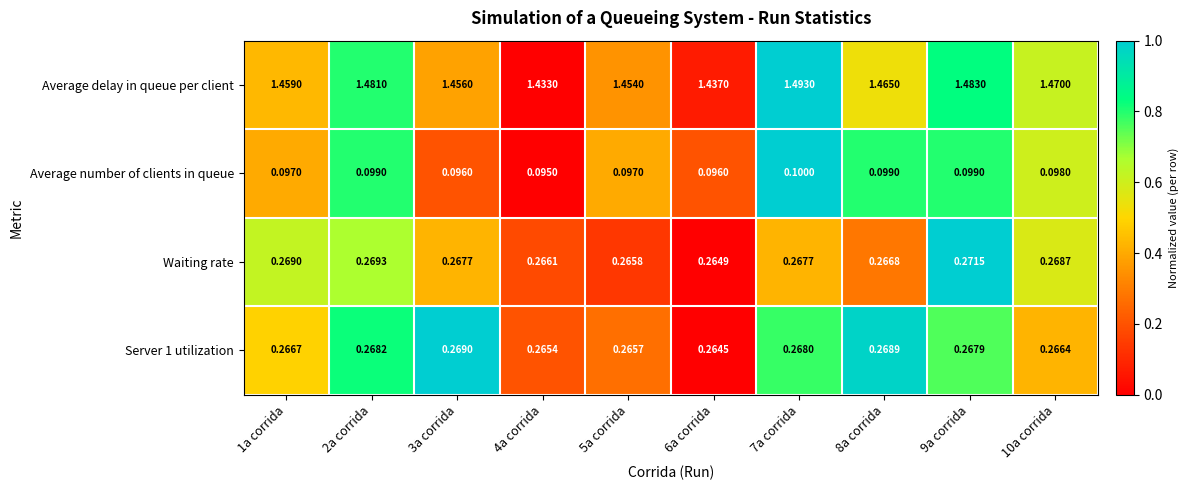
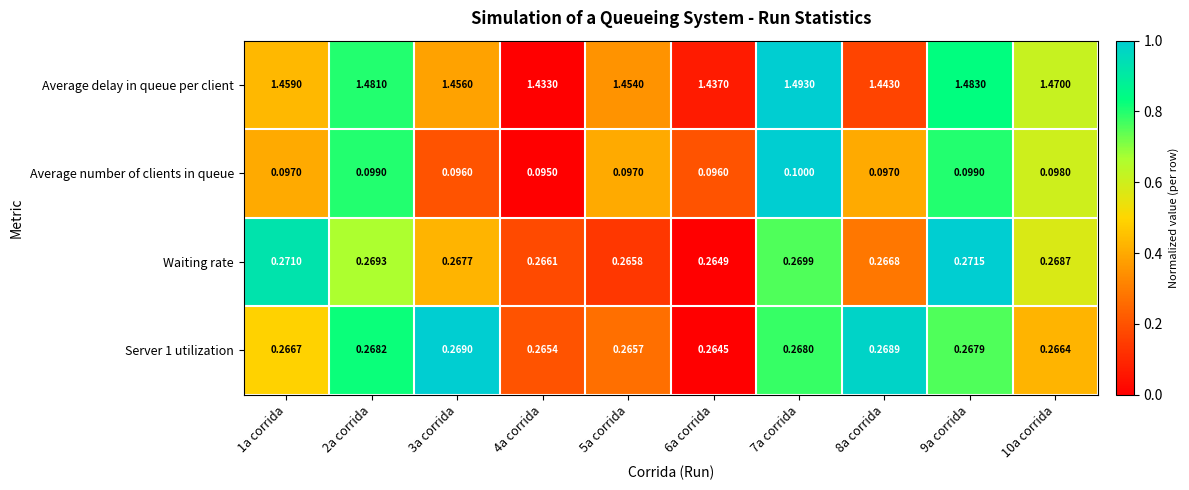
Average delay in queue per client, 8a corrida: 1.4650 -> 1.4430
Average number of clients in queue, 8a corrida: 0.0990 -> 0.0970
Waiting rate, 1a corrida: 0.2690 -> 0.2710
Waiting rate, 7a corrida: 0.2677 -> 0.2699
